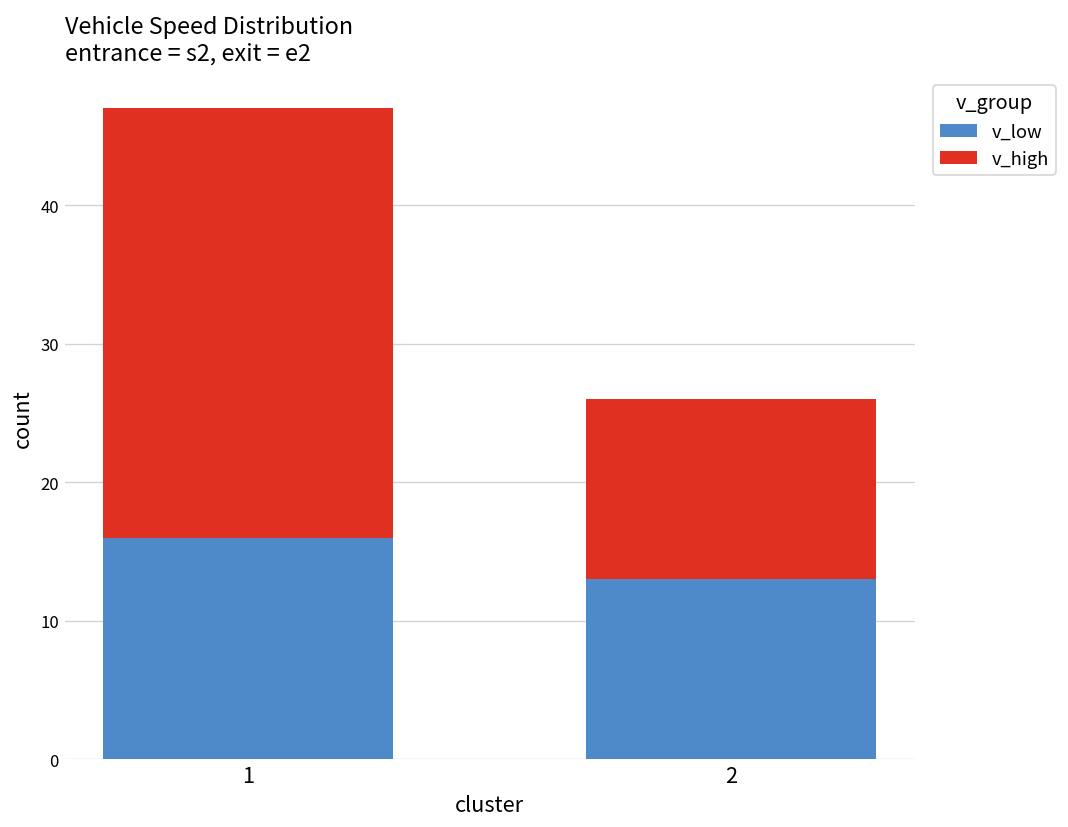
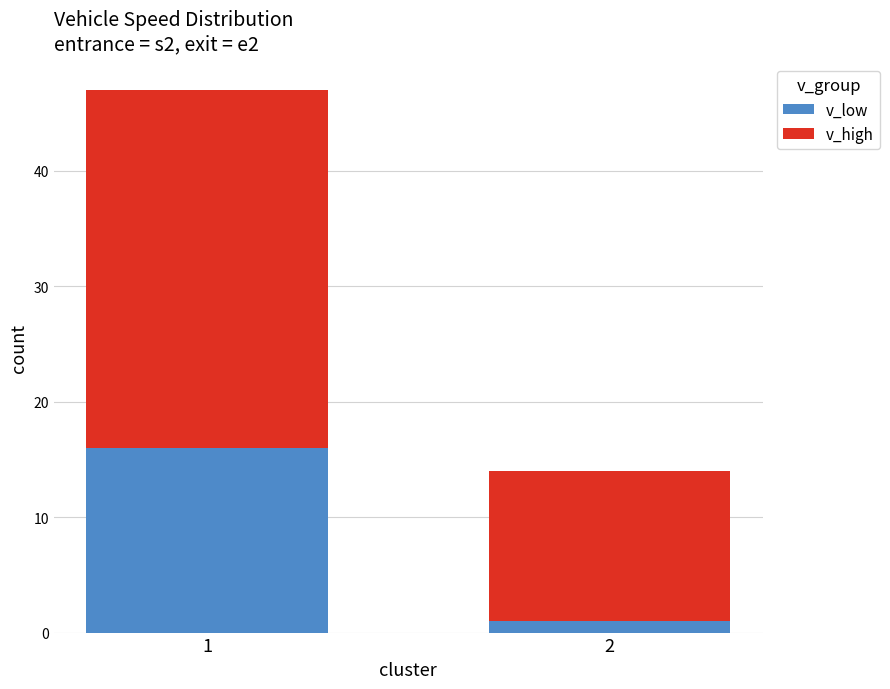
v_low, 2: 13 -> 1
